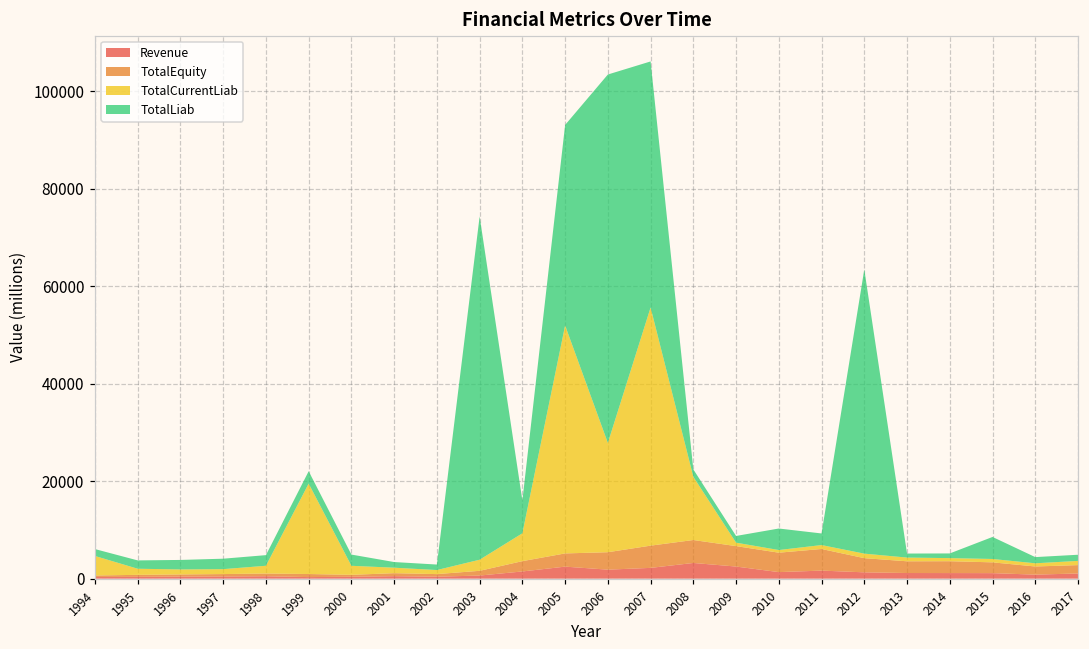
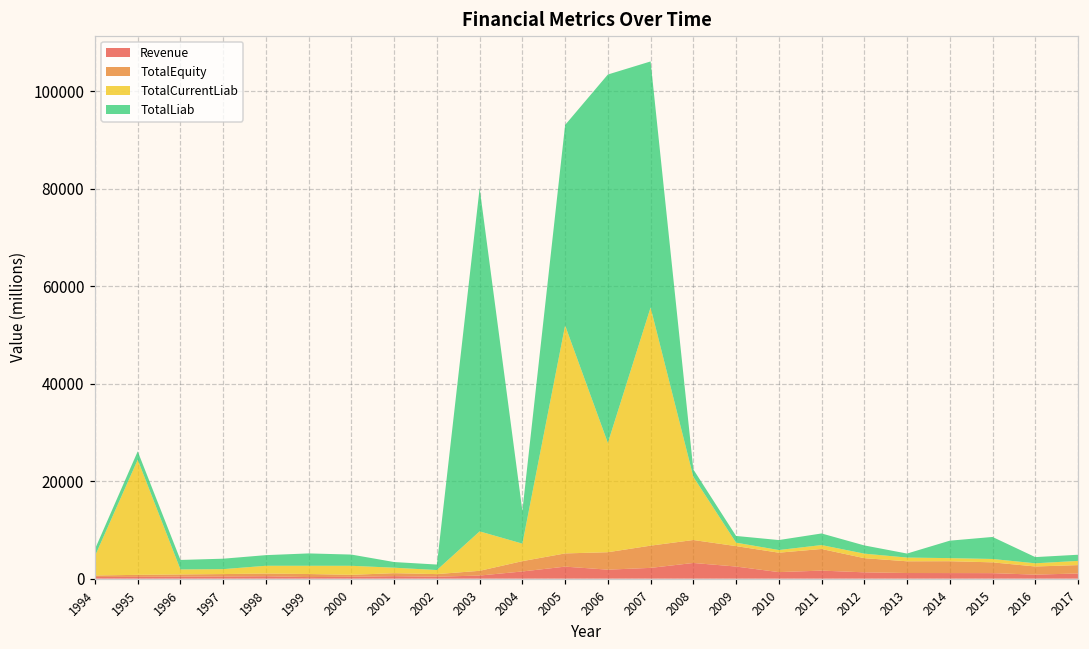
TotalCurrentLiab, 1995: 1000 -> 24000
TotalCurrentLiab, 1999: 19000 -> 2000
TotalCurrentLiab, 2003: 2000 -> 8000
TotalCurrentLiab, 2004: 6000 -> 4000
TotalLiab, 2010: 4000 -> 2000
TotalLiab, 2012: 58000 -> 2000
TotalLiab, 2014: 1000 -> 4000
